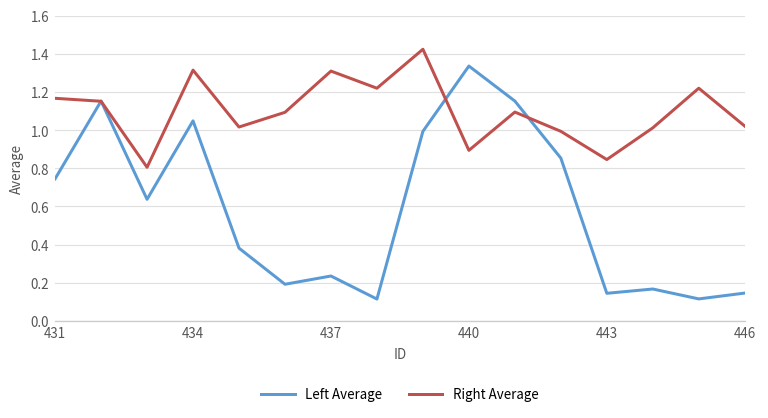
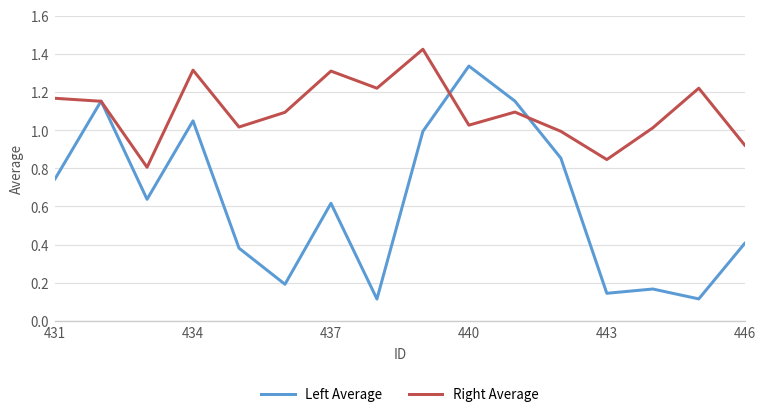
Left Average, 437: 0.23 -> 0.62
Right Average, 440: 0.89 -> 1.03
Left Average, 446: 0.15 -> 0.41
Right Average, 446: 1.02 -> 0.92
